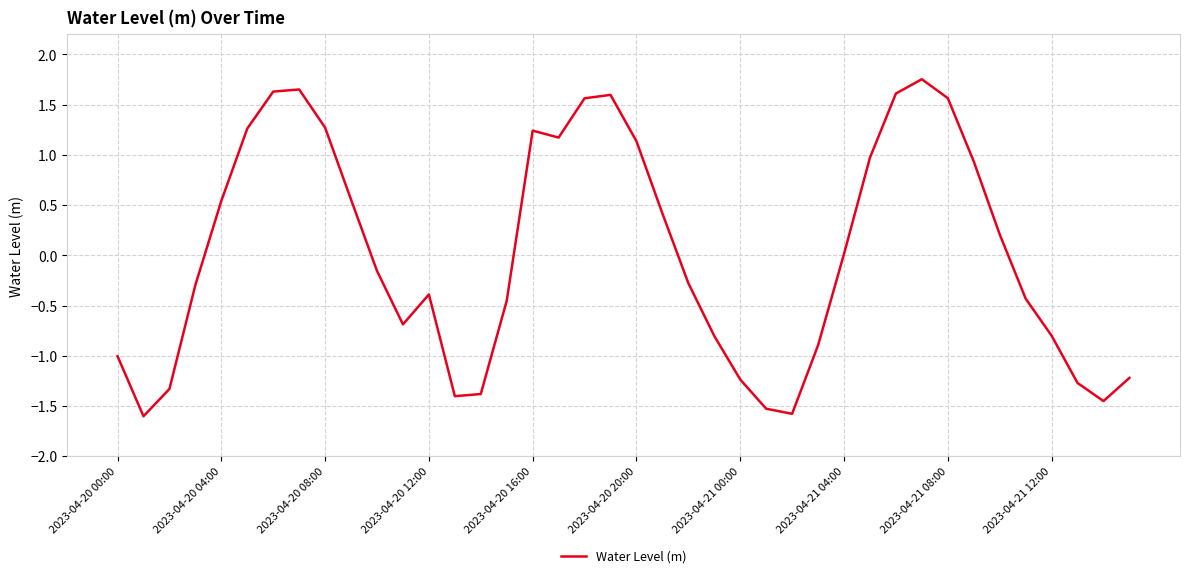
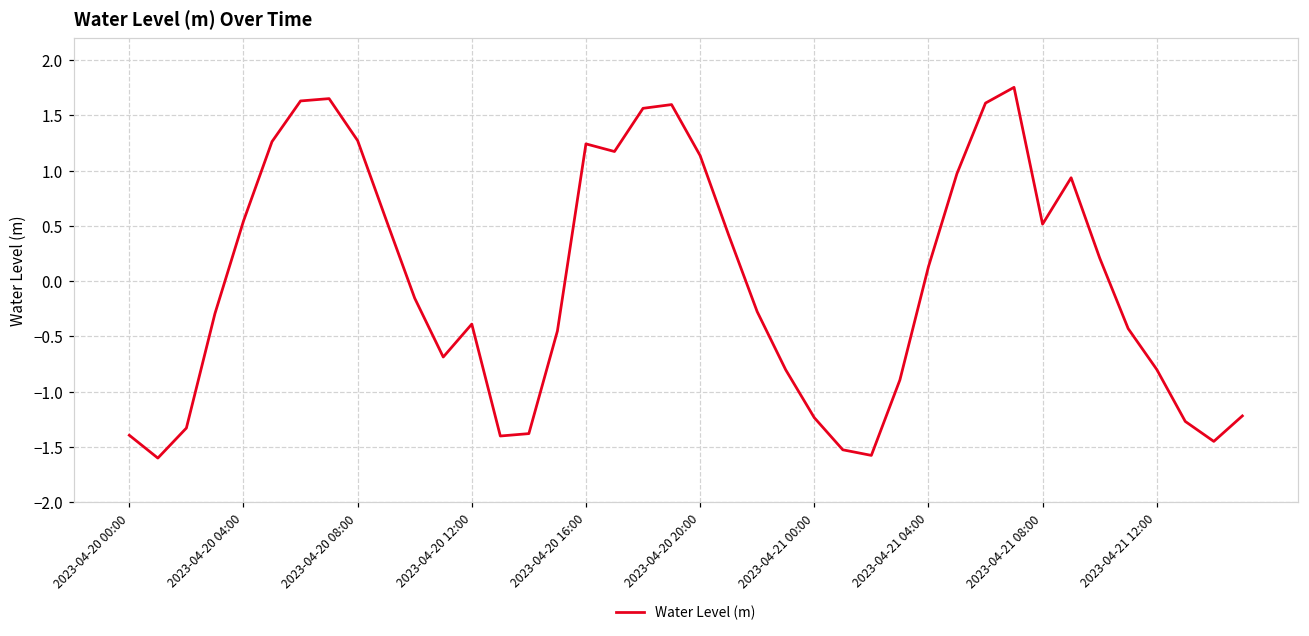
2023-04-20 00:00: -1.01 -> -1.40
2023-04-21 04:00: 0.01 -> 0.13
2023-04-21 08:00: 1.57 -> 0.52
